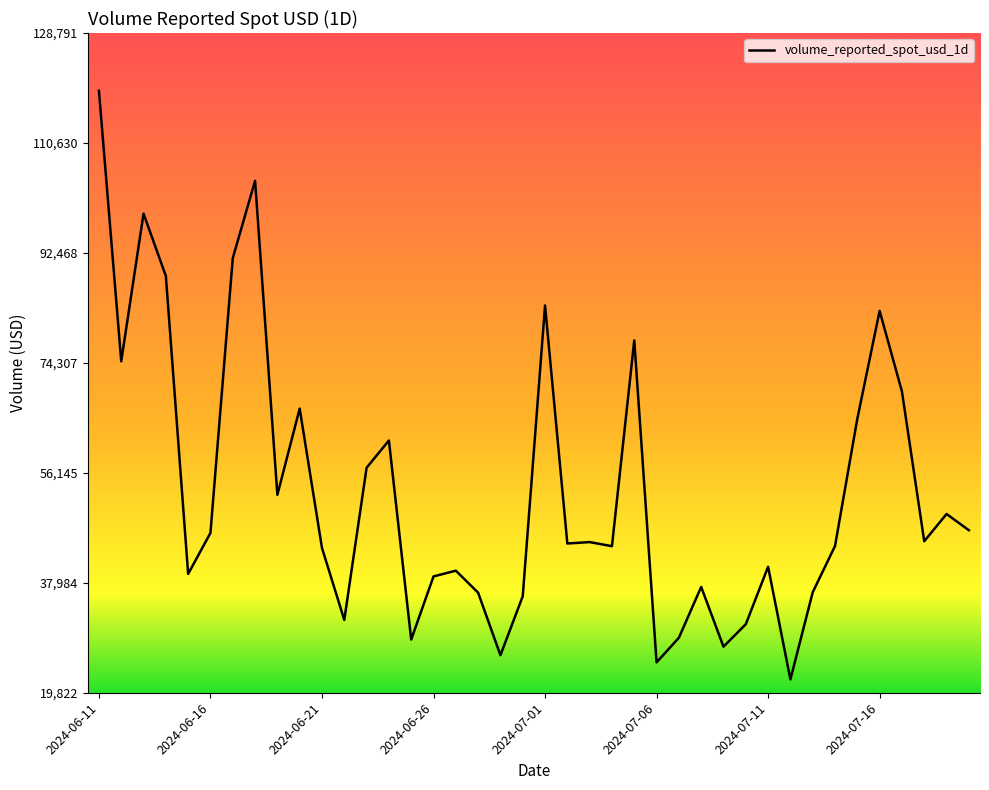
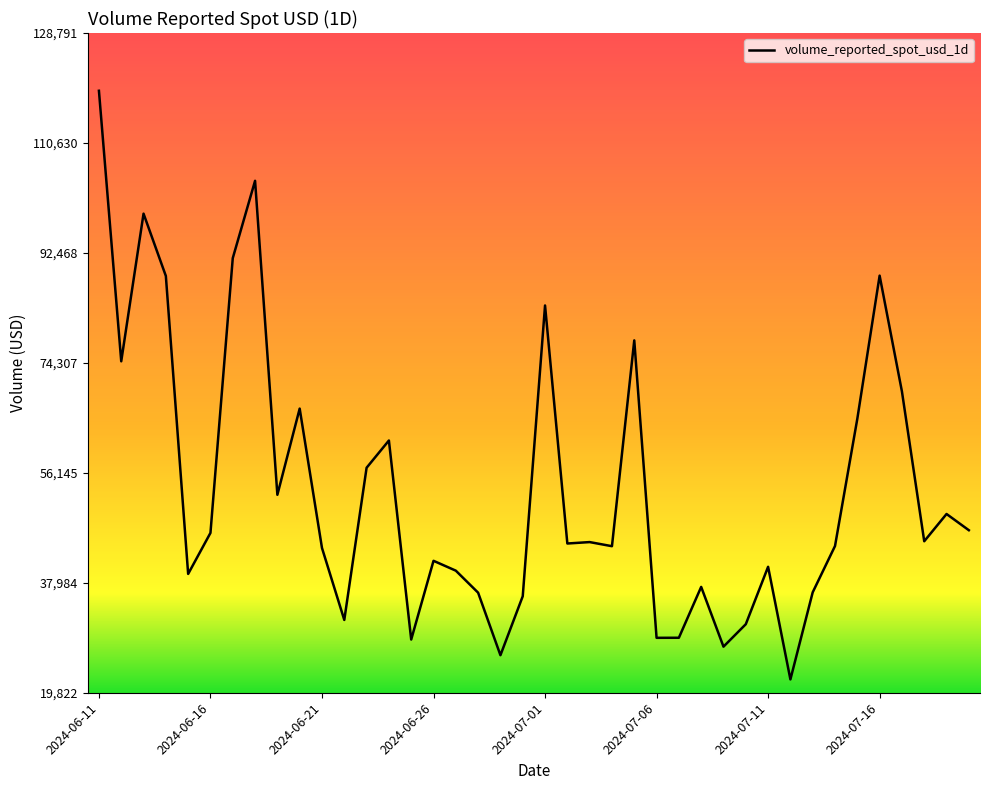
2024-06-26: 39,000 -> 42,000
2024-07-06: 25,000 -> 29,000
2024-07-16: 83,000 -> 89,000
